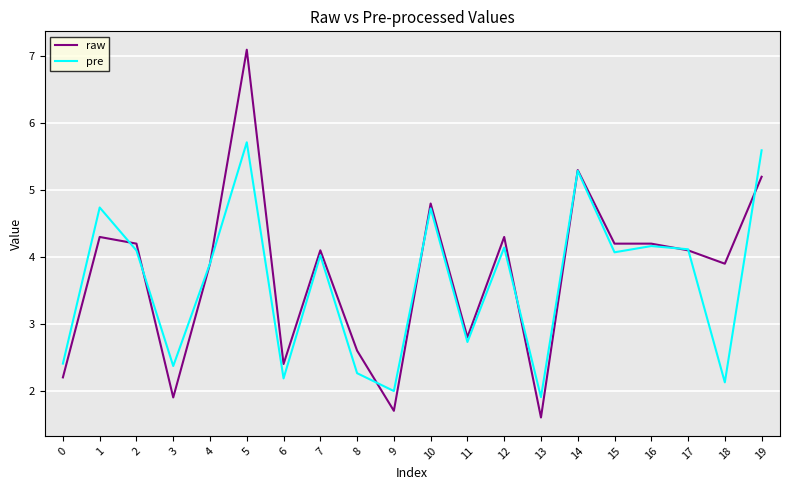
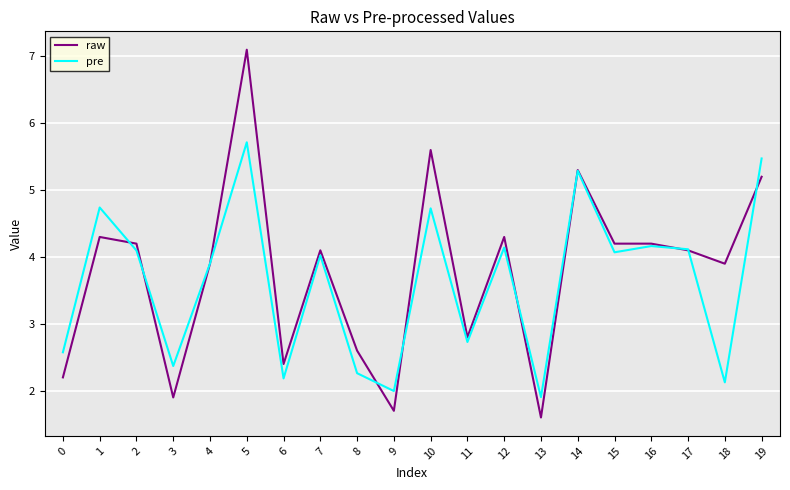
pre, 0: 2.4 -> 2.6
raw, 10: 4.8 -> 5.6
pre, 19: 5.6 -> 5.5
